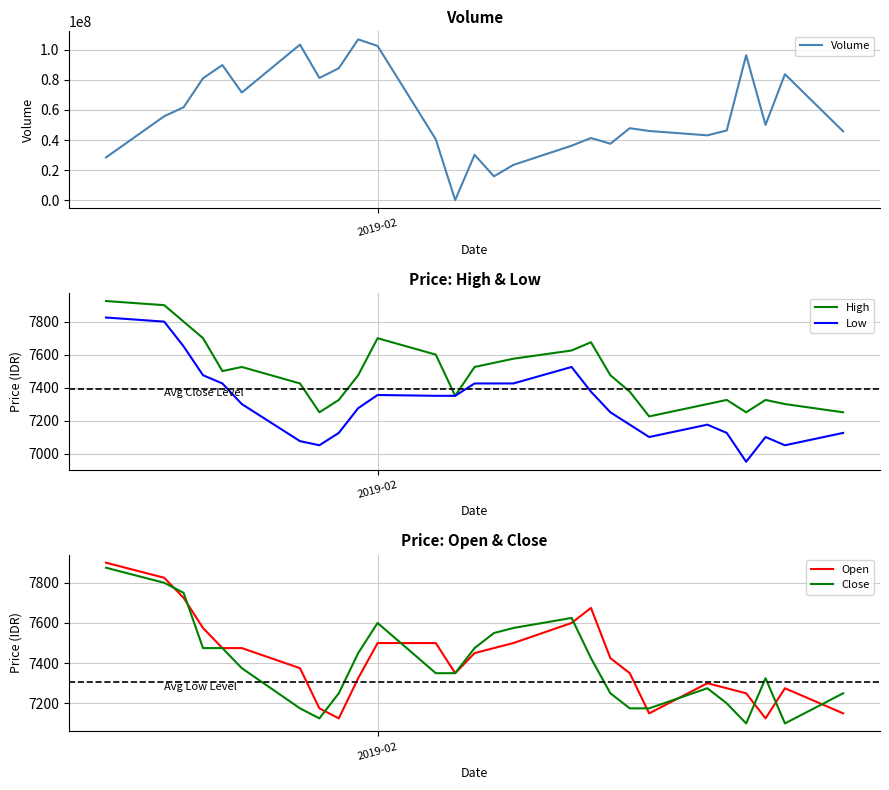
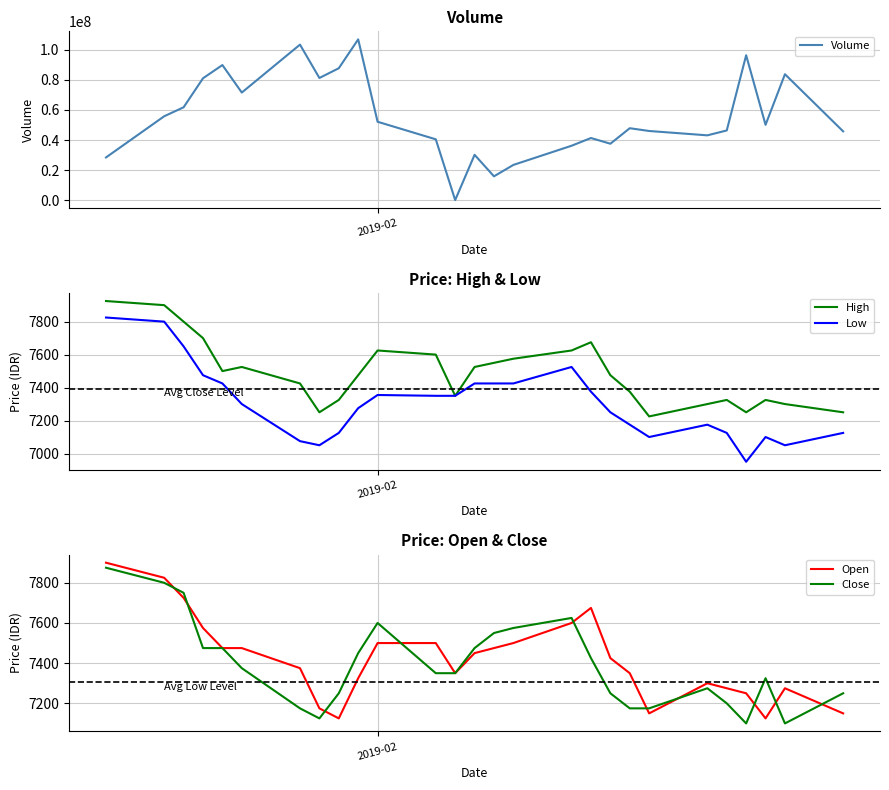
Volume, 2019-02: 103000000 -> 52000000
Price: High & Low, High, 2019-02: 7700 -> 7630
